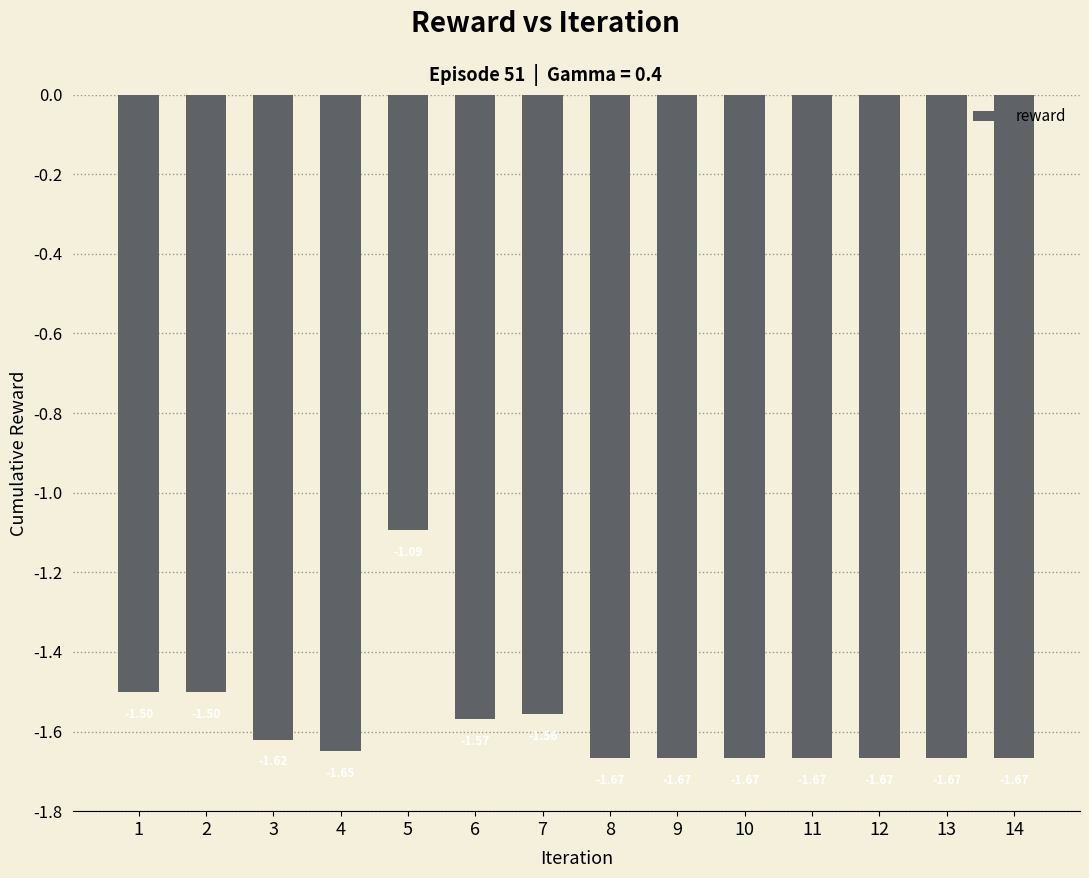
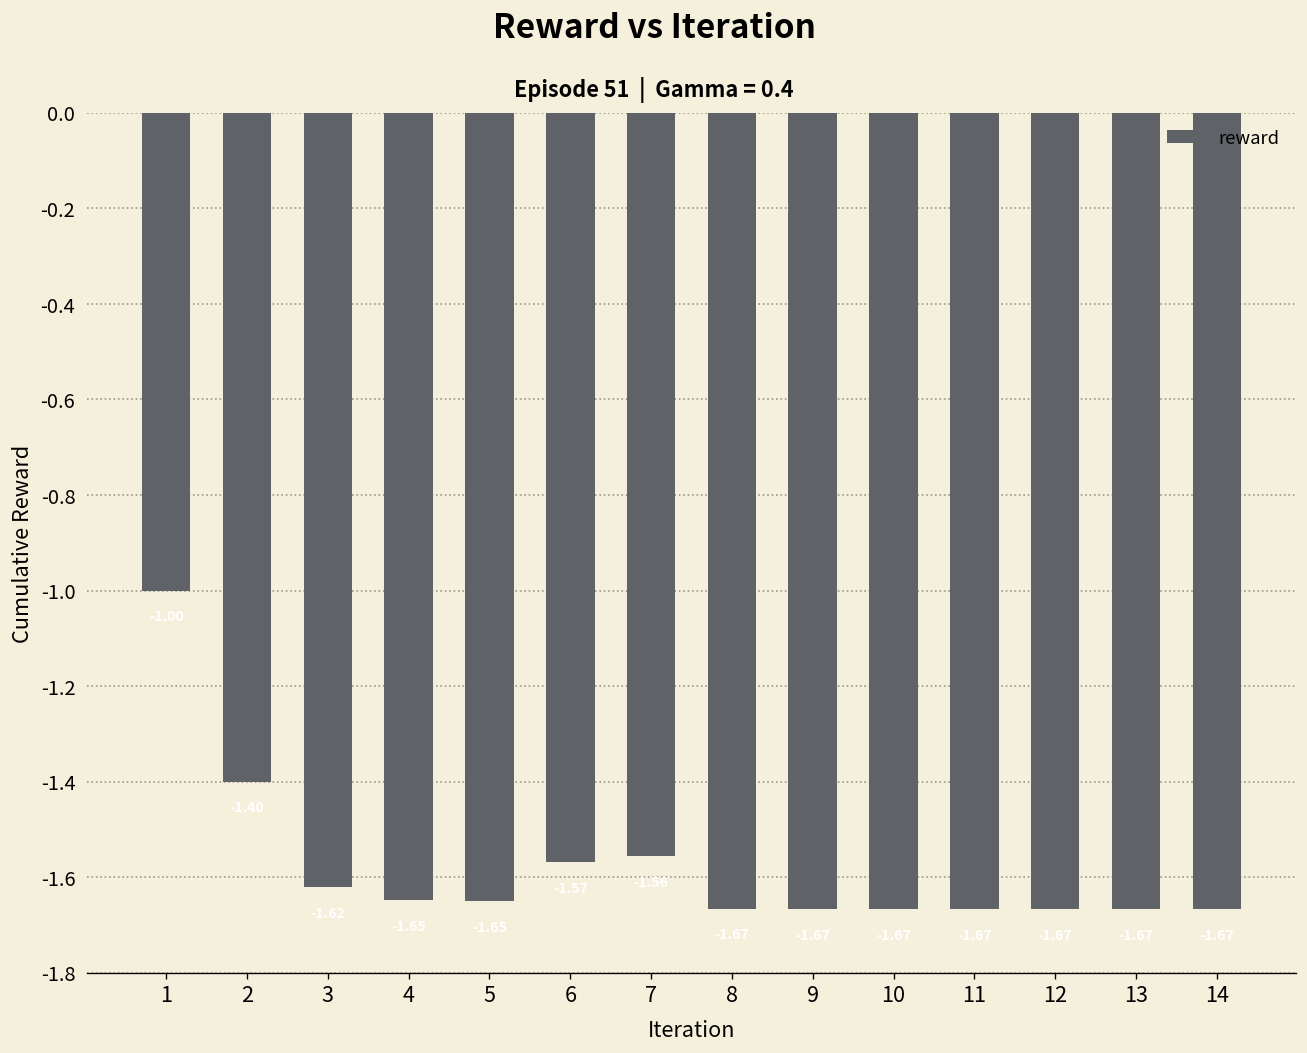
1: -1.5 -> -1.0
2: -1.5 -> -1.4
5: -1.09 -> -1.65
